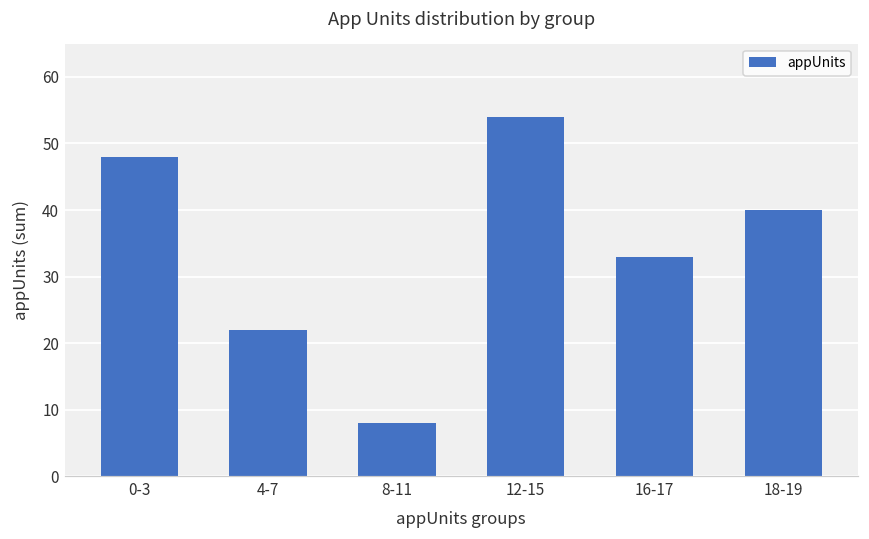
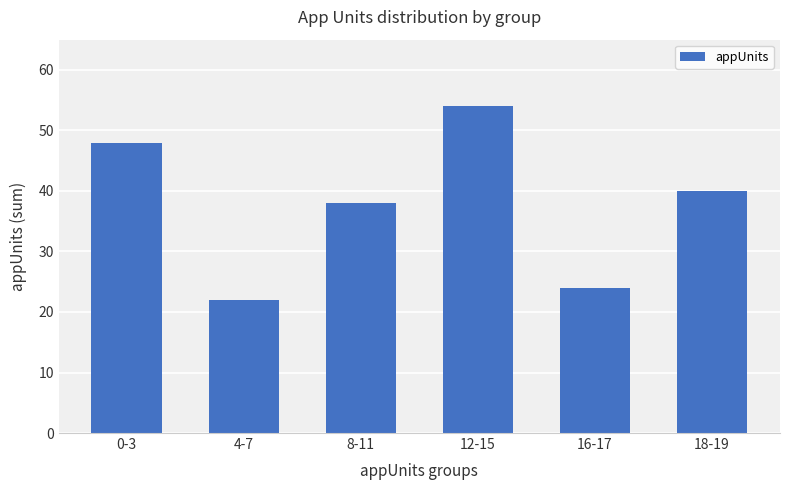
8-11: 8 -> 38
16-17: 33 -> 24
